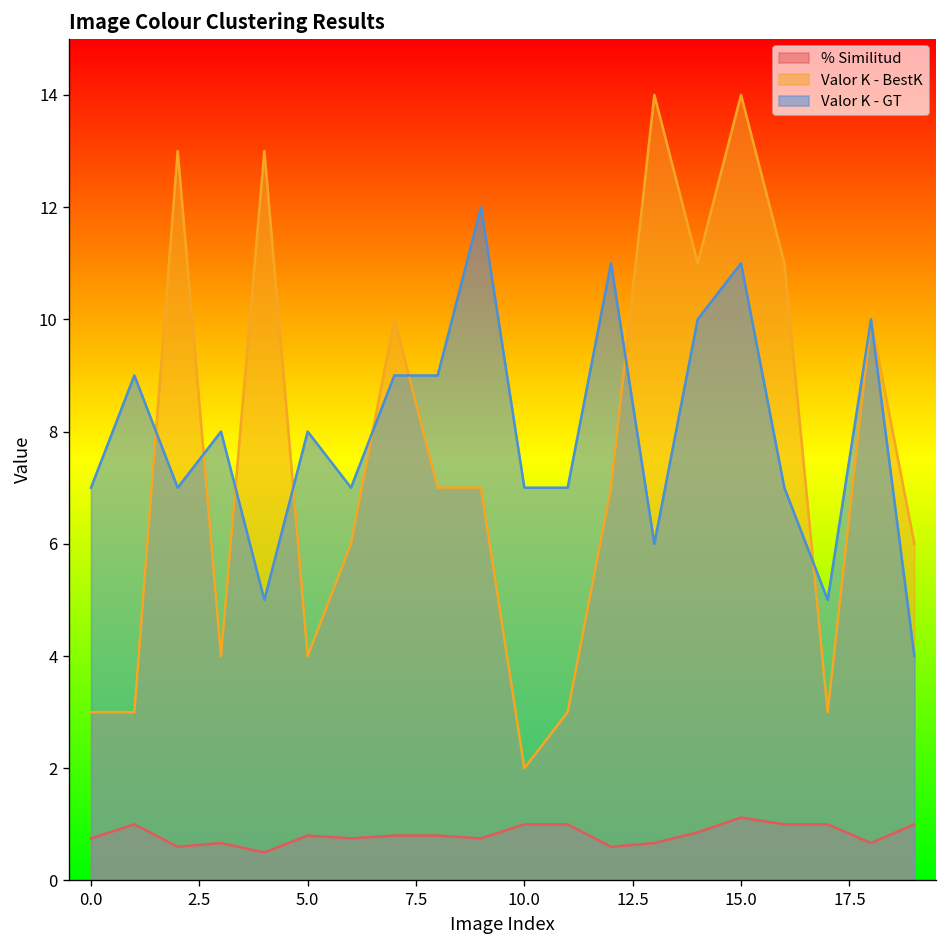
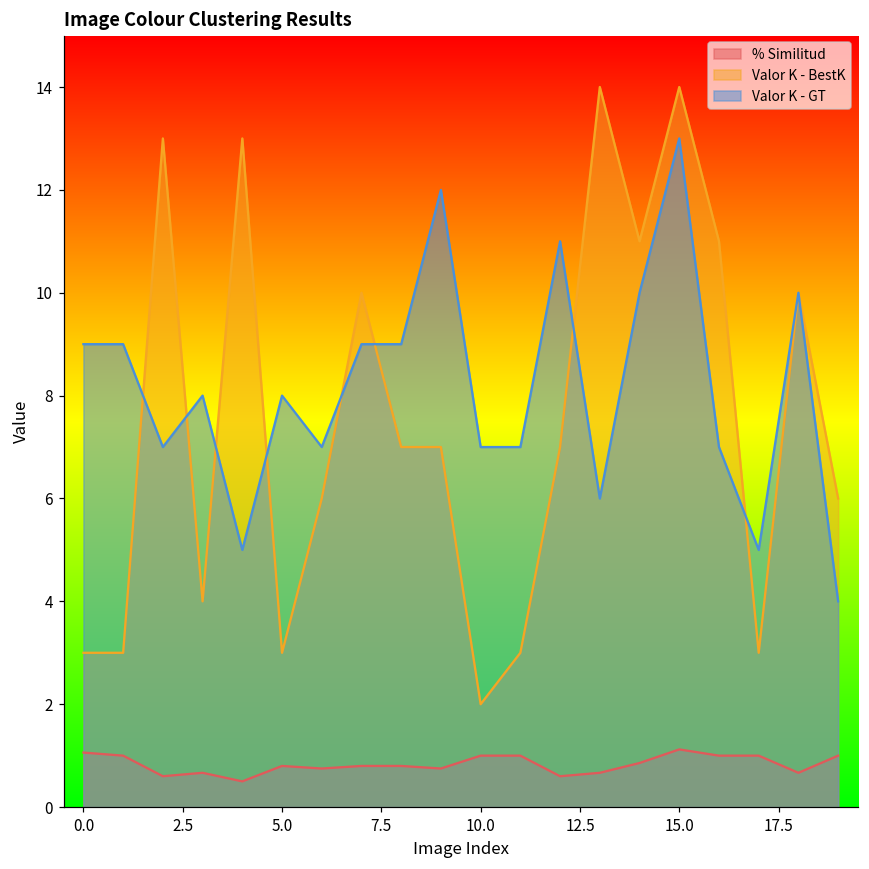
% Similitud, 0.0: 0.8 -> 1.1
Valor K - GT, 0.0: 7 -> 9
Valor K - BestK, 5.0: 4 -> 3
Valor K - GT, 15.0: 11 -> 13
